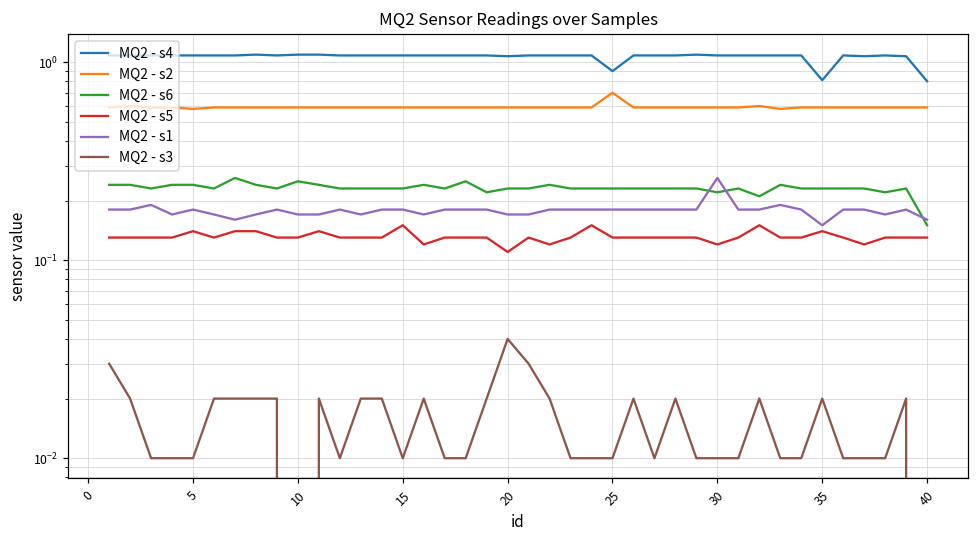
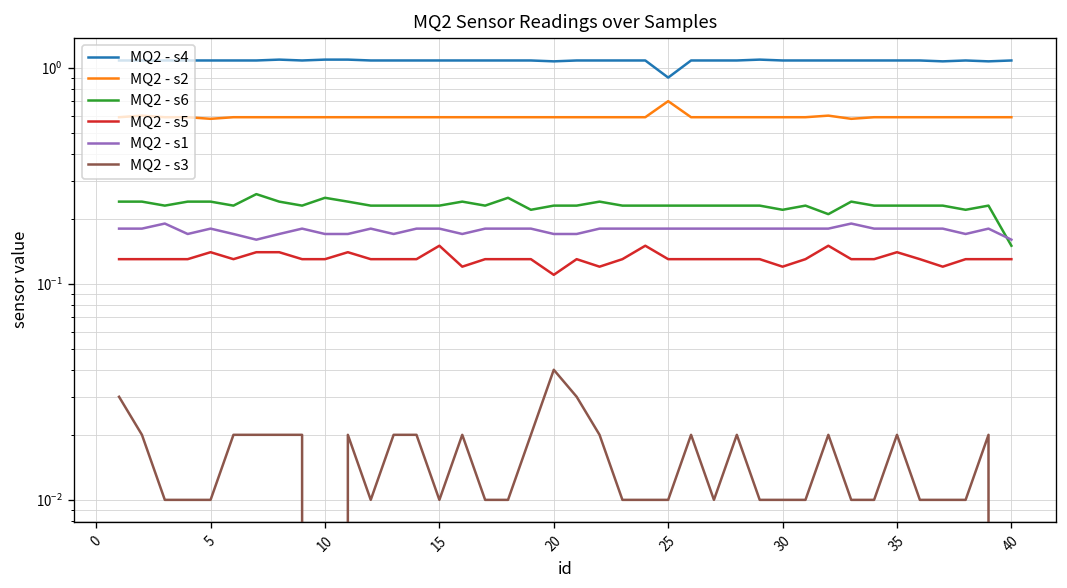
MQ2 - s1, 30: 0.26 -> 0.18
MQ2 - s4, 35: 0.8 -> 1.1
MQ2 - s1, 35: 0.15 -> 0.18
MQ2 - s4, 40: 0.8 -> 1.1
